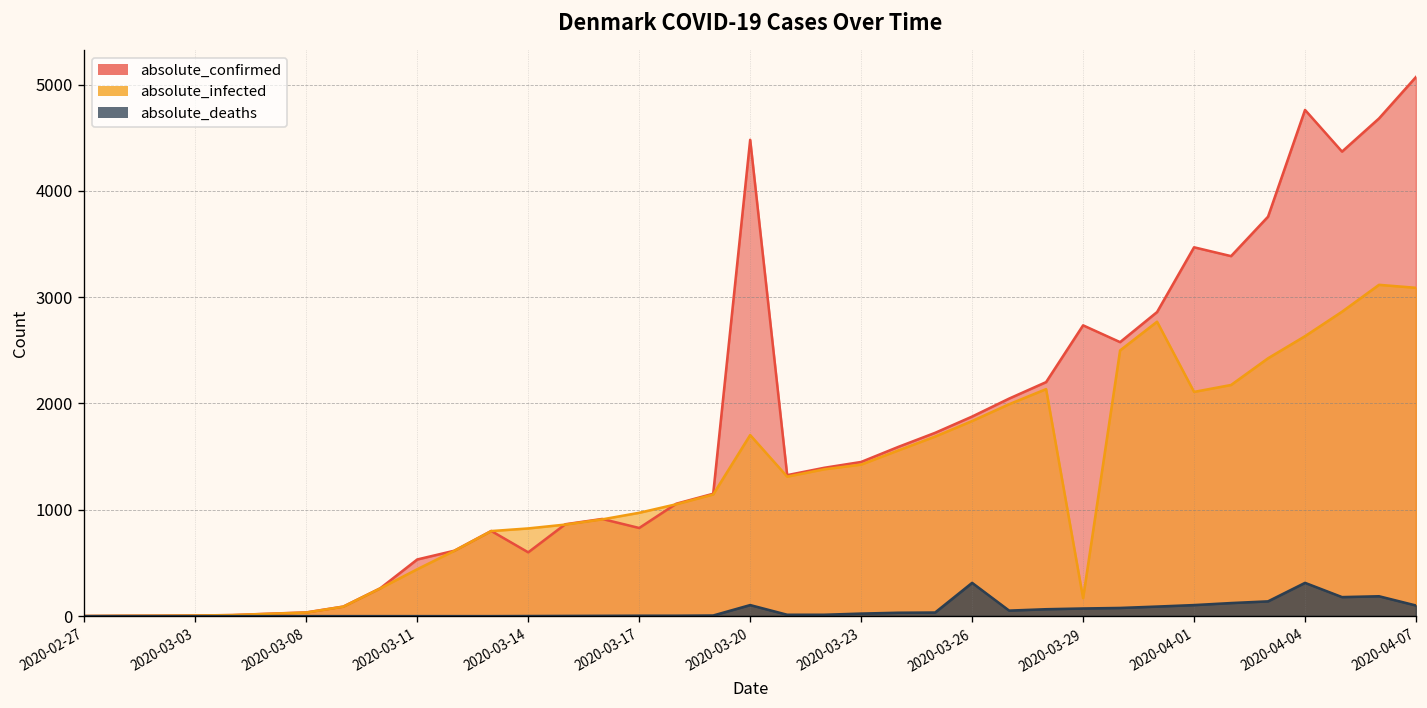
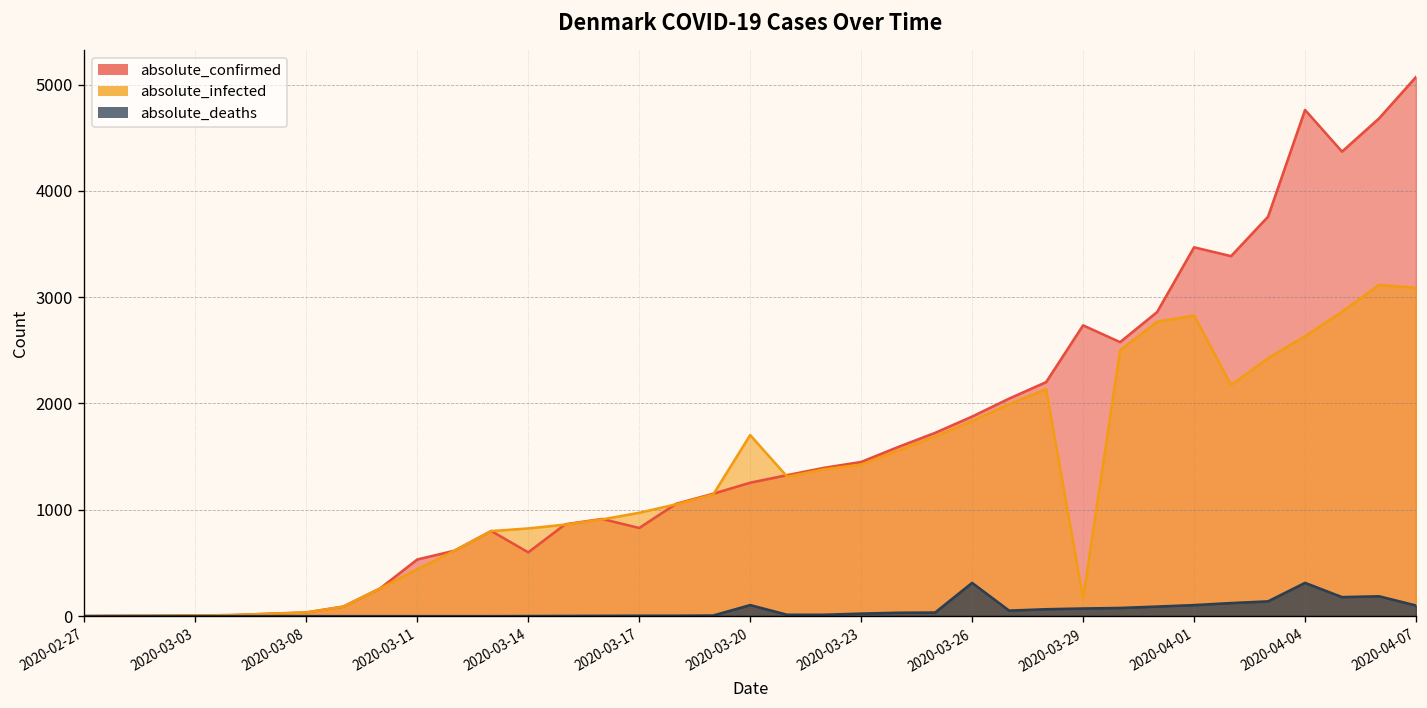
absolute_confirmed, 2020-03-20: 4500 -> 1300
absolute_infected, 2020-04-01: 2100 -> 2800
